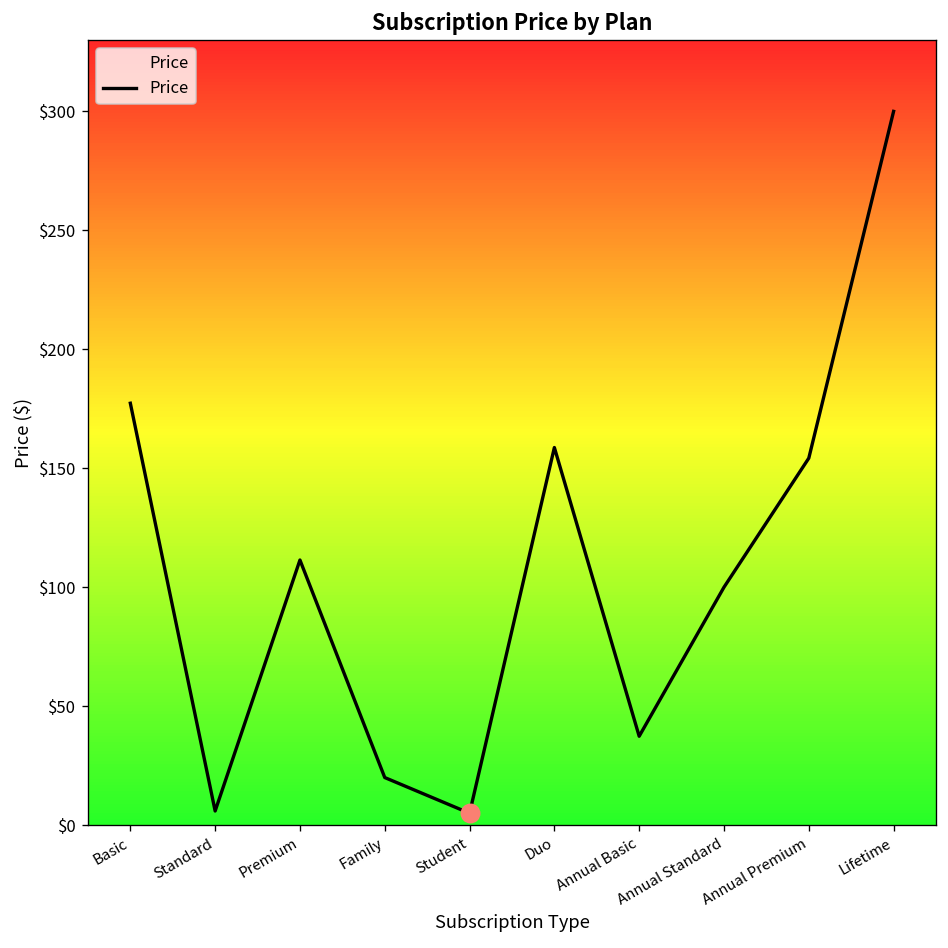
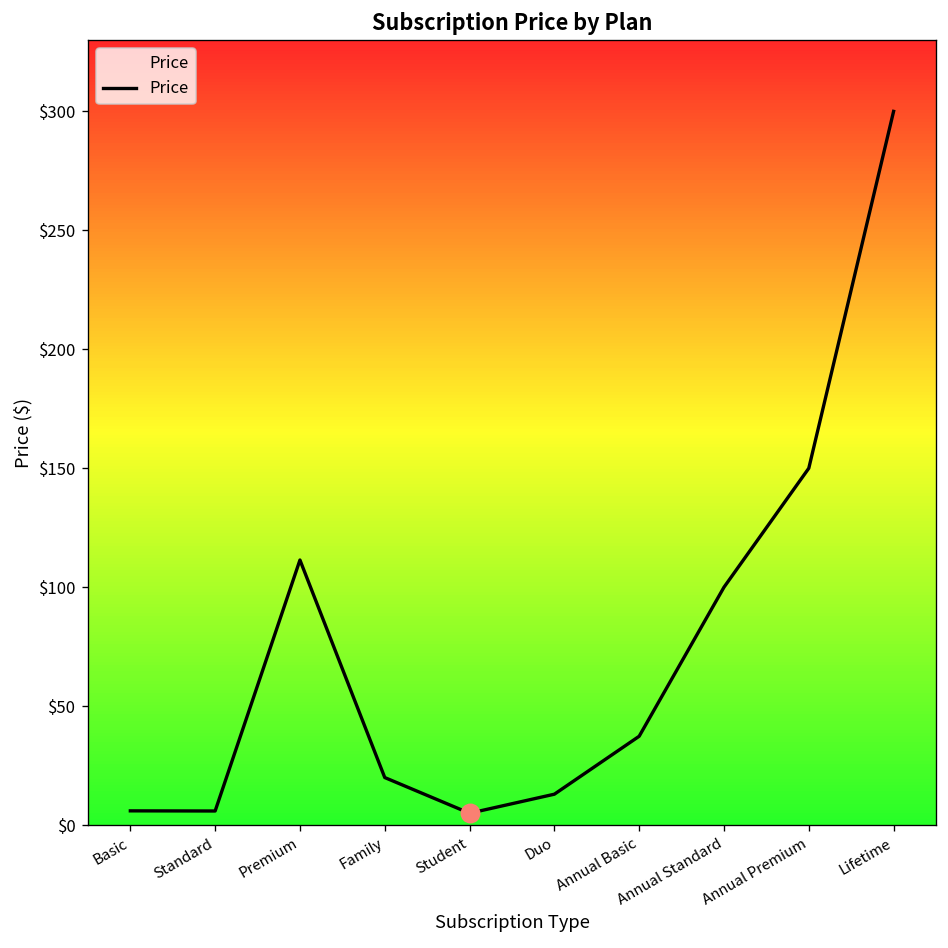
Price, Basic: $177 -> $6
Price, Duo: $159 -> $13
Price, Annual Premium: $154 -> $150
